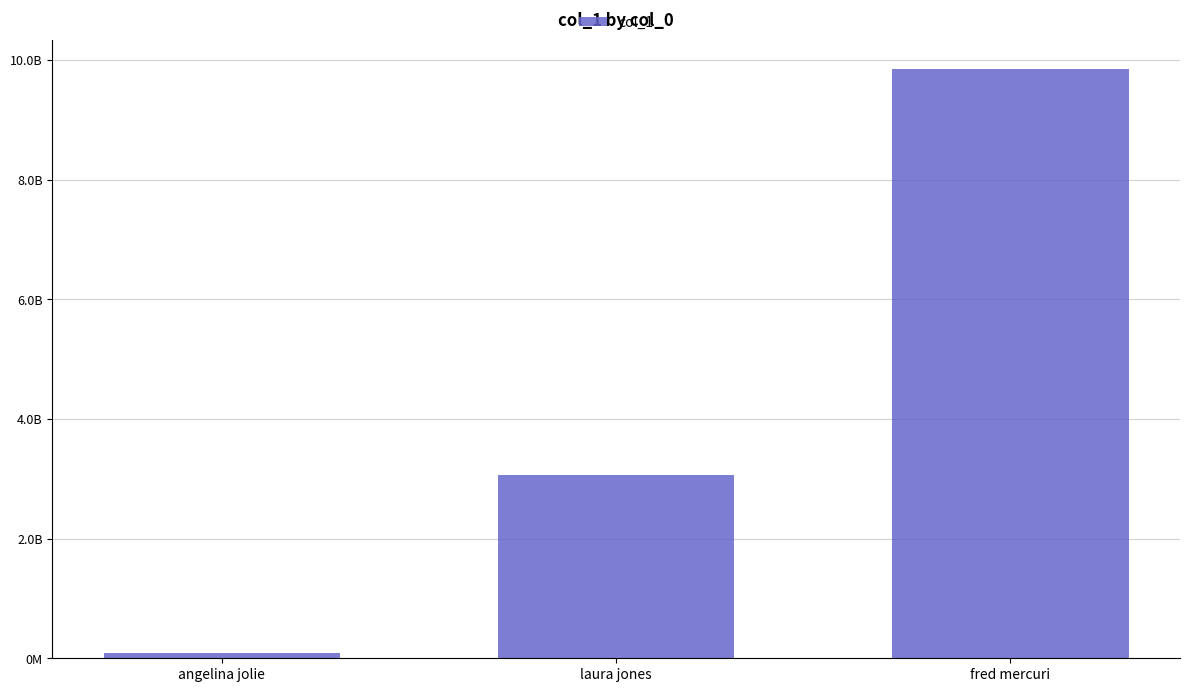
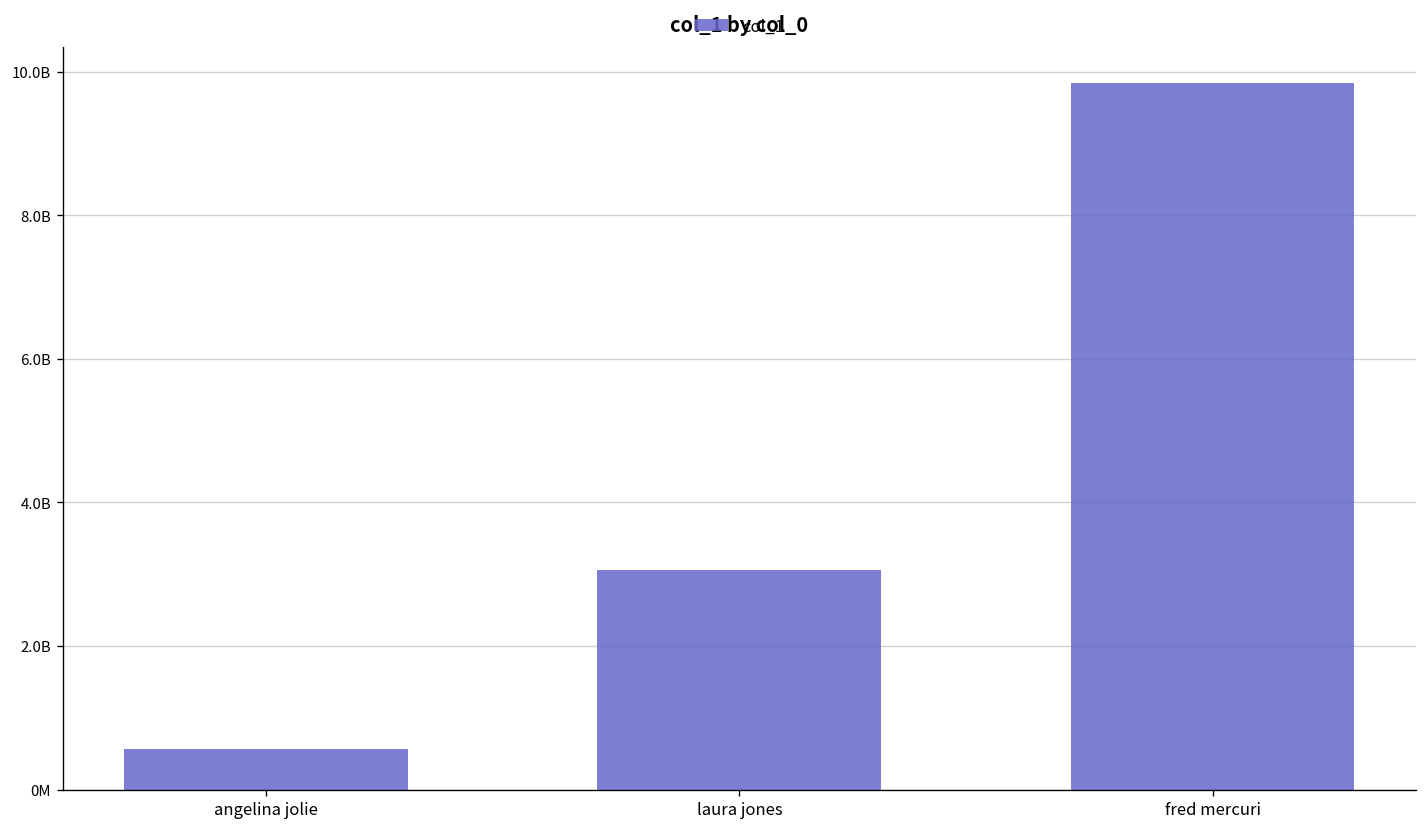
angelina jolie: 100000000 -> 600000000
